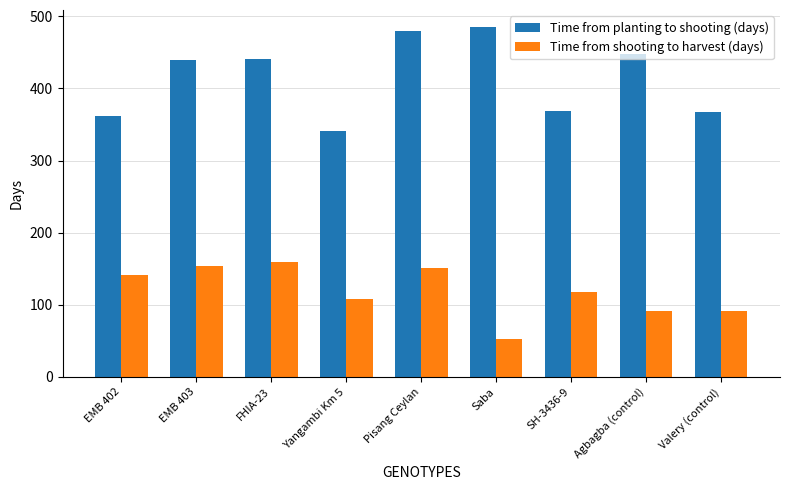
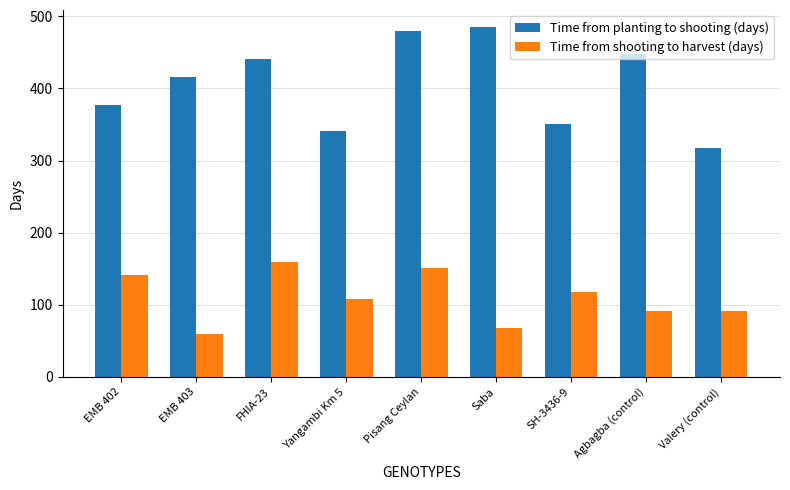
Time from planting to shooting (days), EMB 402: 360 -> 380
Time from planting to shooting (days), EMB 403: 440 -> 420
Time from shooting to harvest (days), EMB 403: 150 -> 60
Time from shooting to harvest (days), Saba: 50 -> 70
Time from planting to shooting (days), SH-3436-9: 370 -> 350
Time from planting to shooting (days), Valery (control): 370 -> 320
